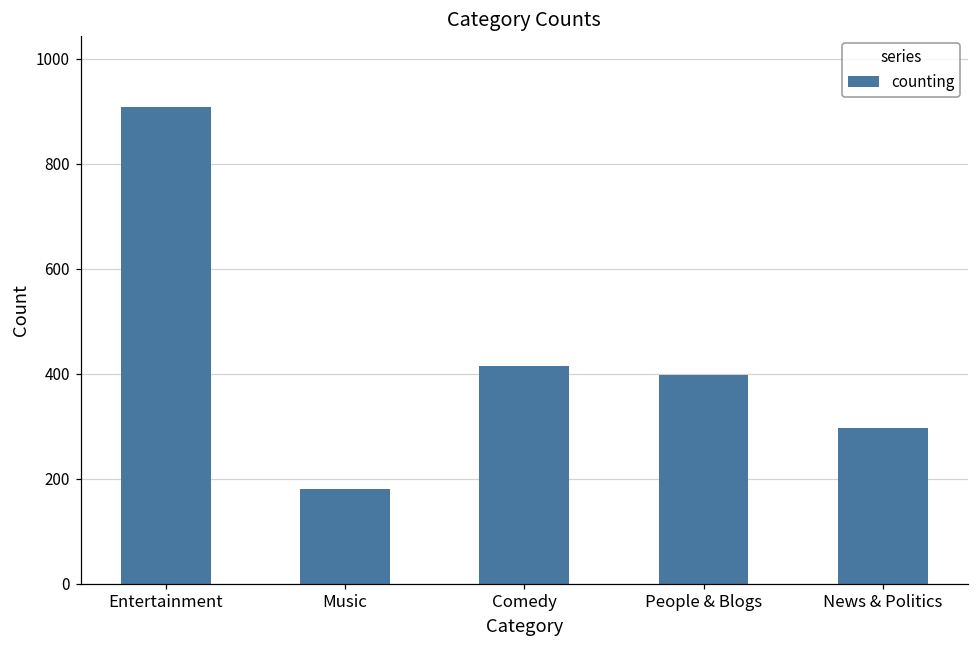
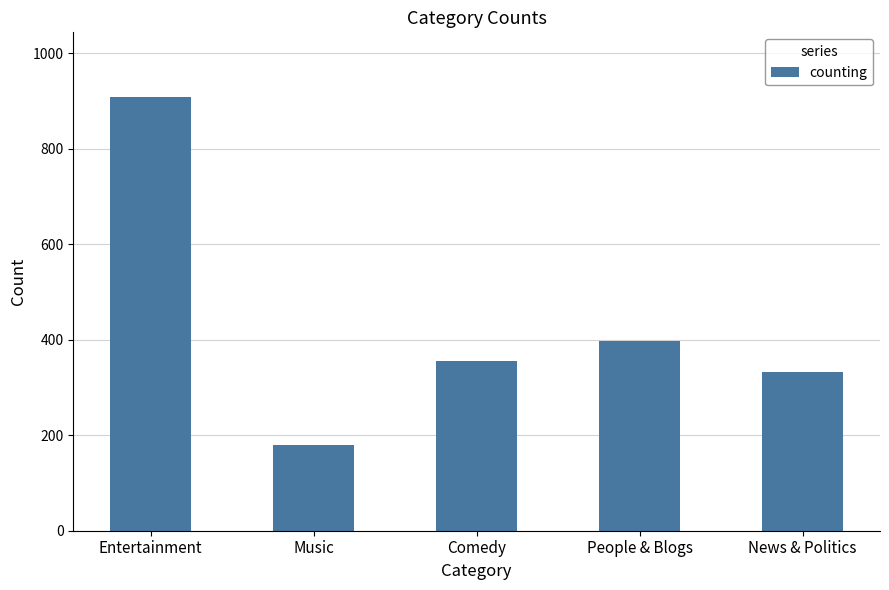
Comedy: 410 -> 360
News & Politics: 300 -> 330
